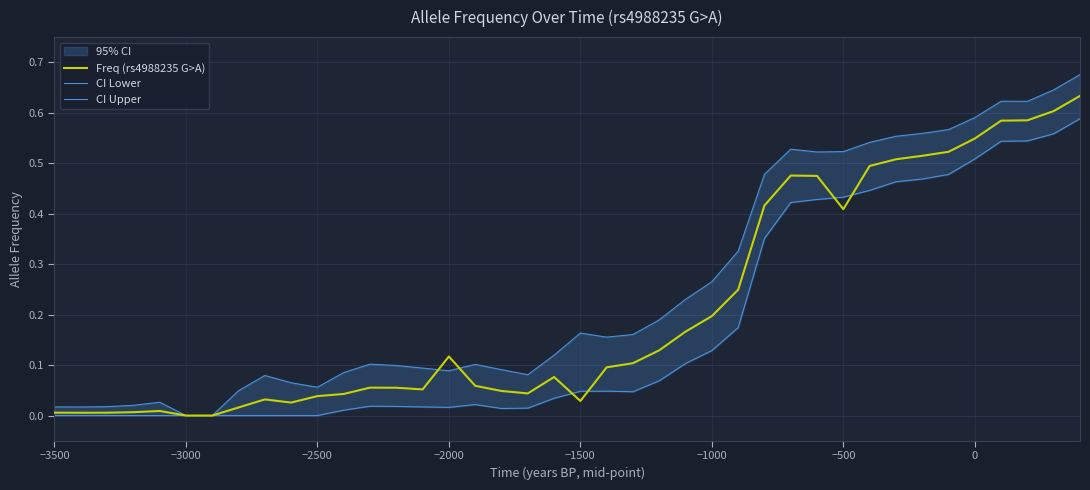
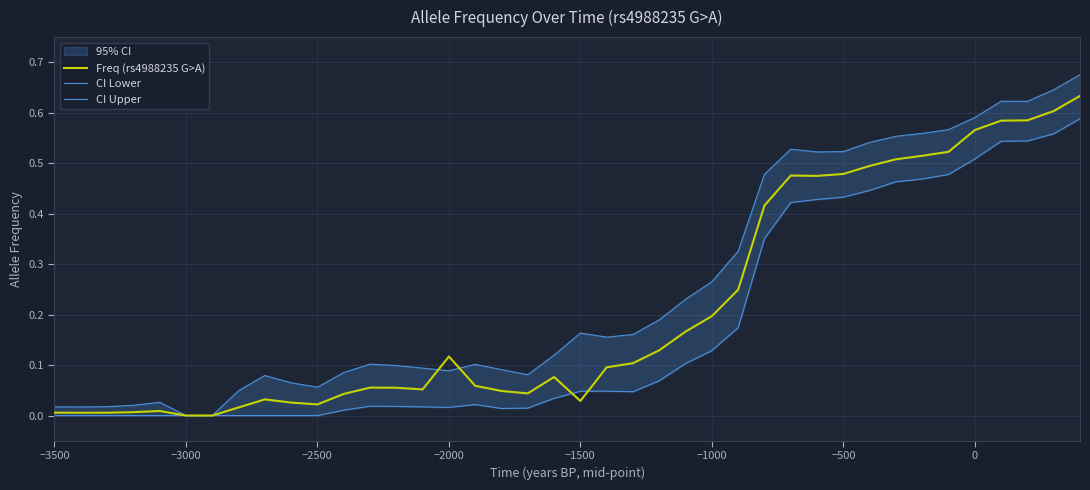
Freq (rs4988235 G>A), −2500: 0.04 -> 0.02
Freq (rs4988235 G>A), −500: 0.41 -> 0.48
Freq (rs4988235 G>A), 0: 0.55 -> 0.57
